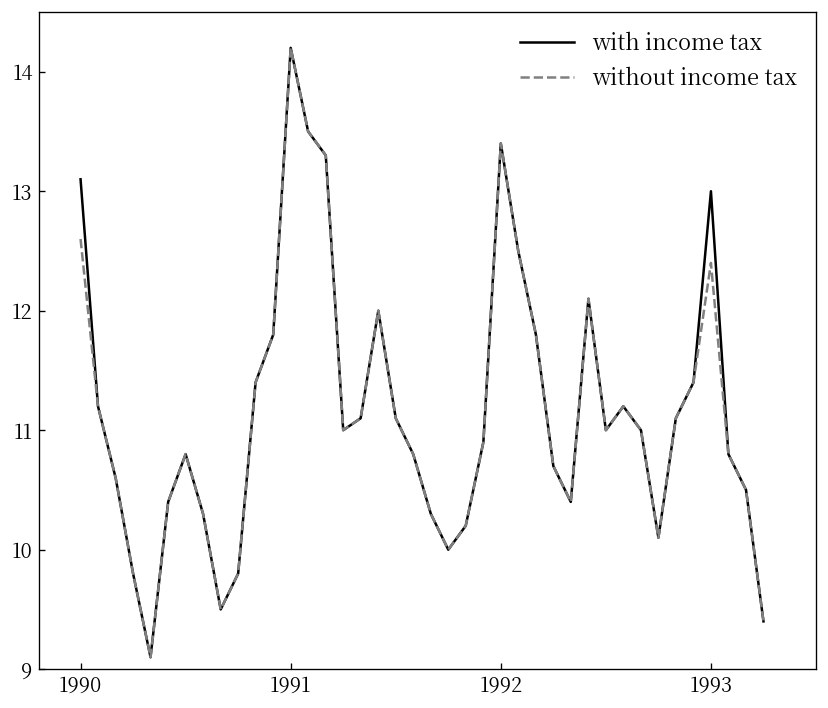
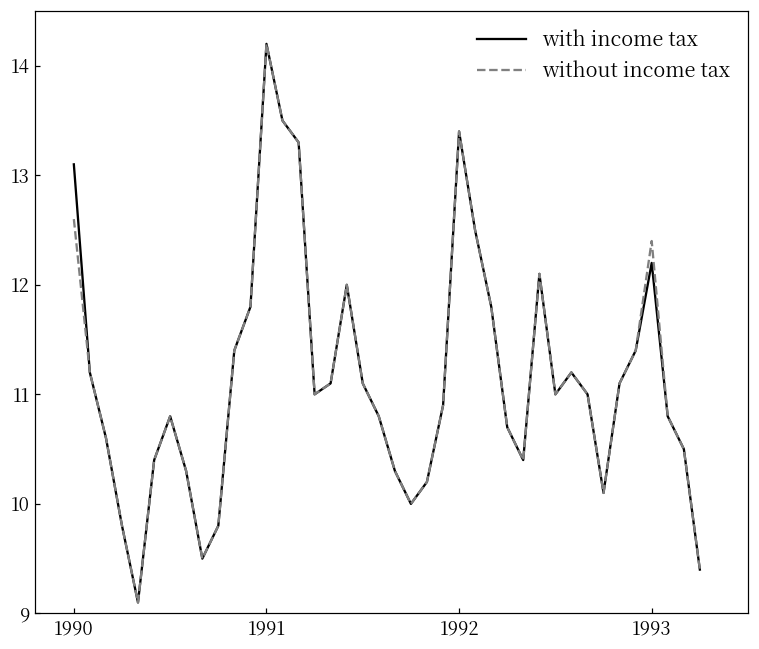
with income tax, 1993: 13.0 -> 12.2
